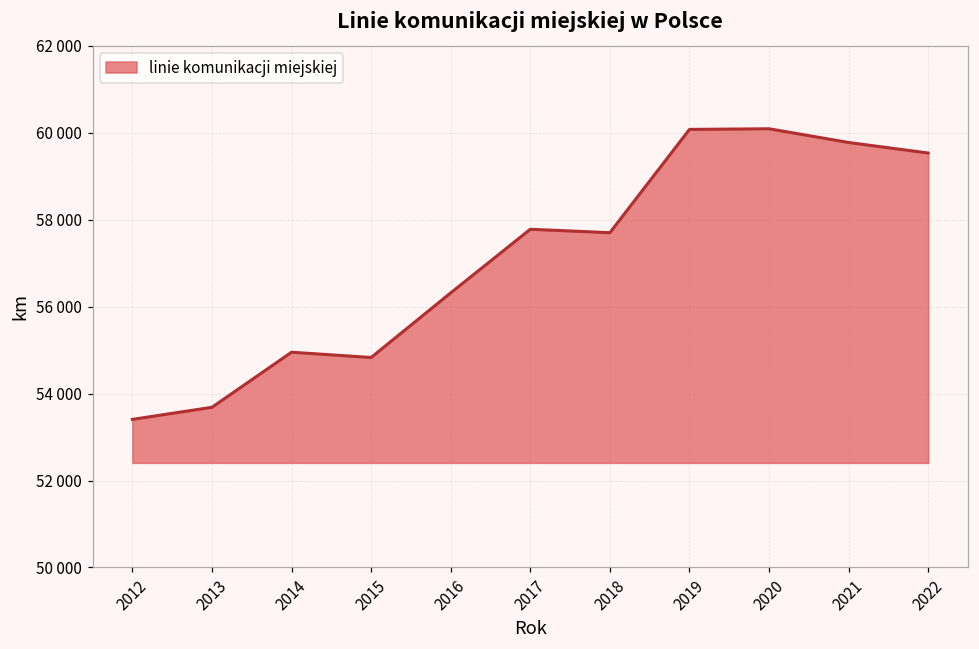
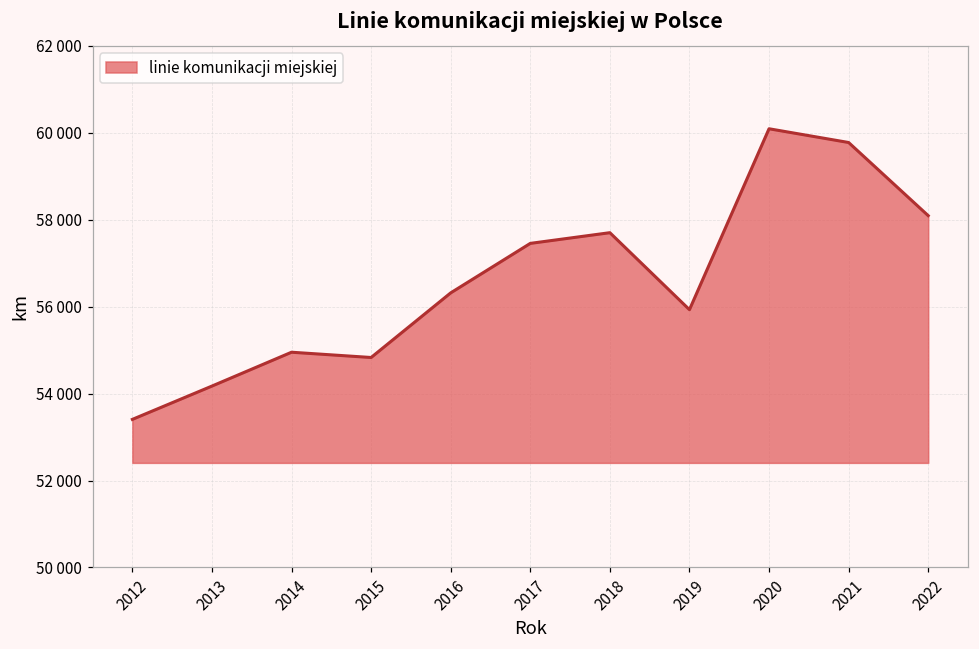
2013: 53700 -> 54200
2017: 57800 -> 57500
2019: 60100 -> 55900
2022: 59500 -> 58100
